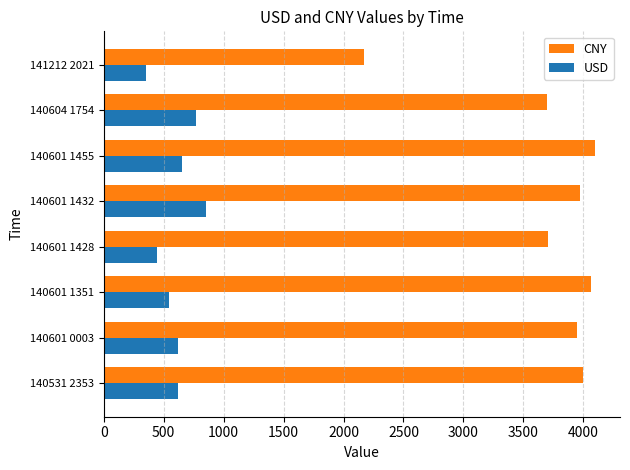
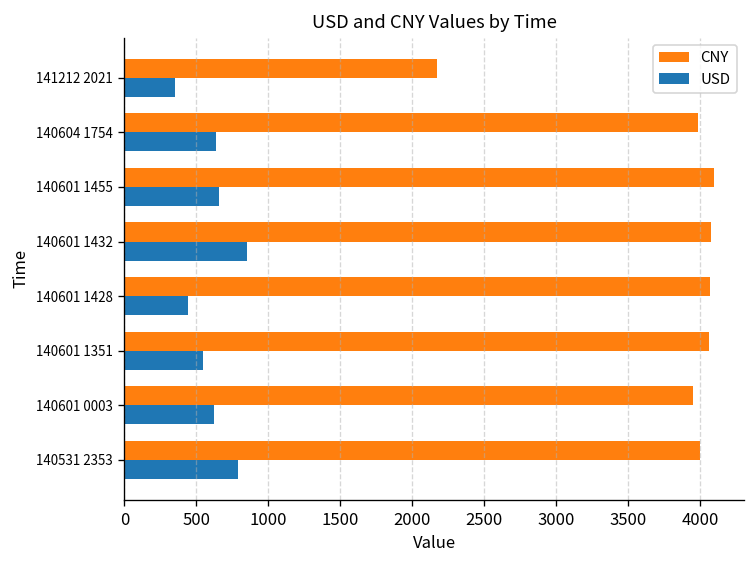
CNY, 140604 1754: 3690 -> 3980
USD, 140604 1754: 770 -> 640
CNY, 140601 1432: 3970 -> 4070
CNY, 140601 1428: 3700 -> 4070
USD, 140531 2353: 620 -> 790
